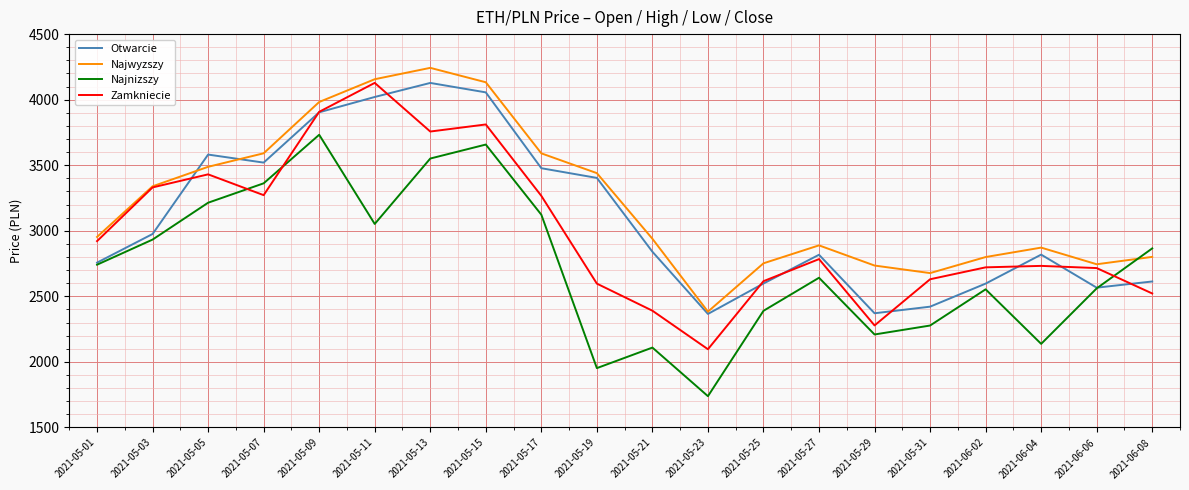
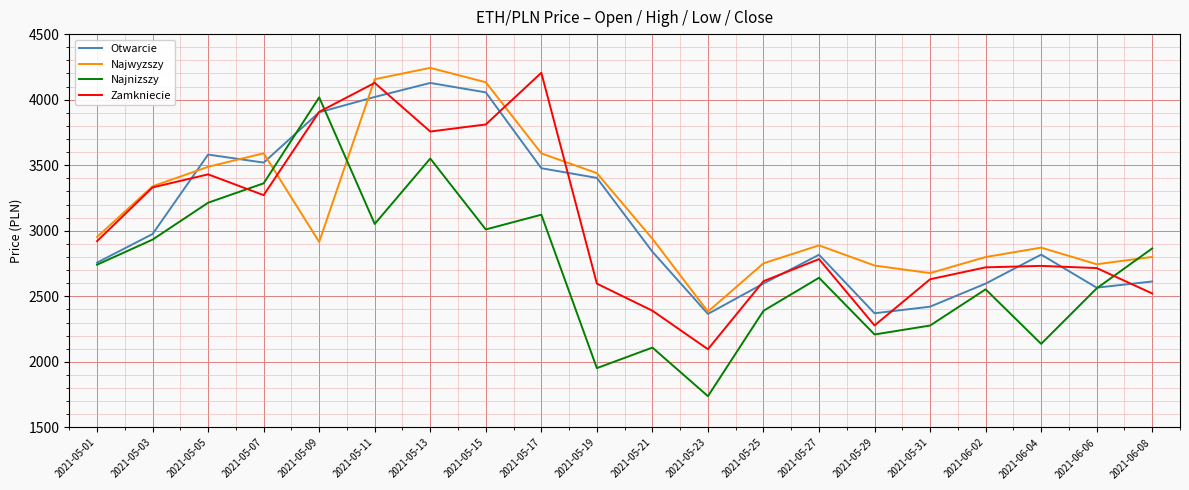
Najwyzszy, 2021-05-09: 3980 -> 2920
Najnizszy, 2021-05-09: 3730 -> 4020
Najnizszy, 2021-05-15: 3660 -> 3010
Zamkniecie, 2021-05-17: 3270 -> 4210
